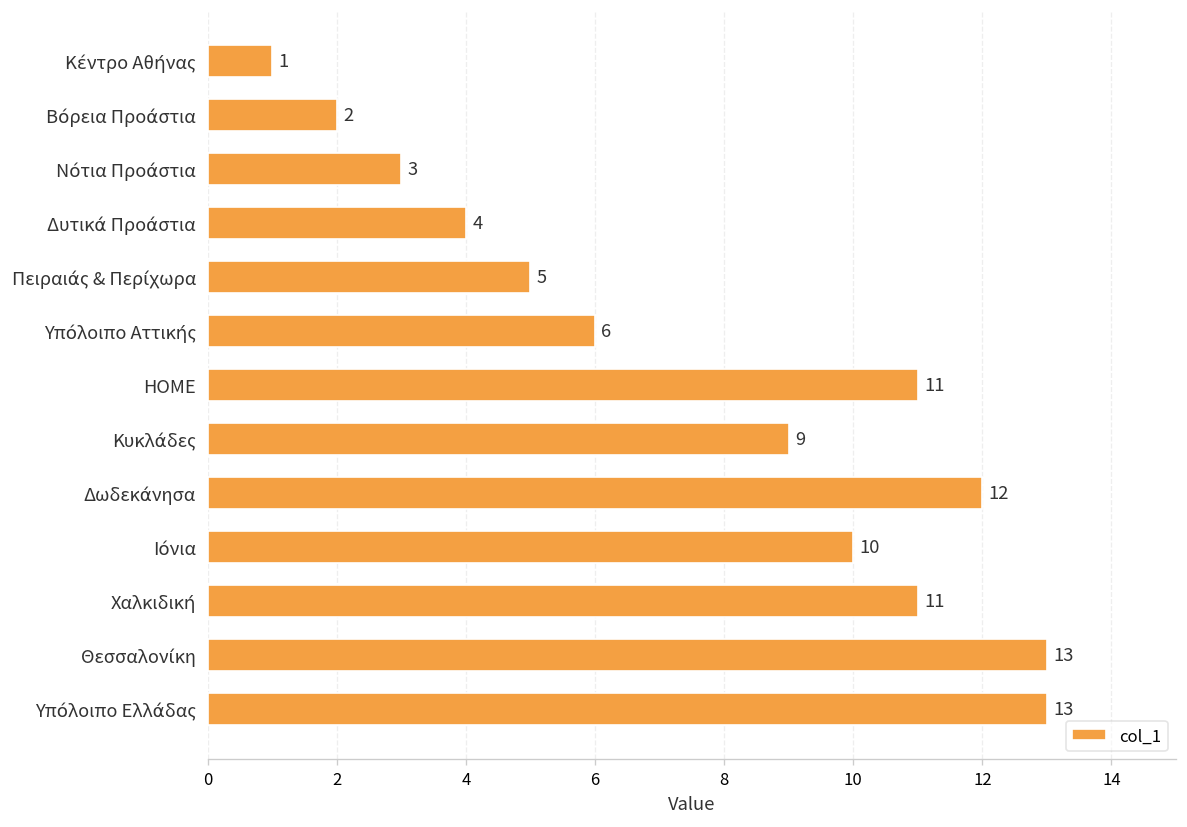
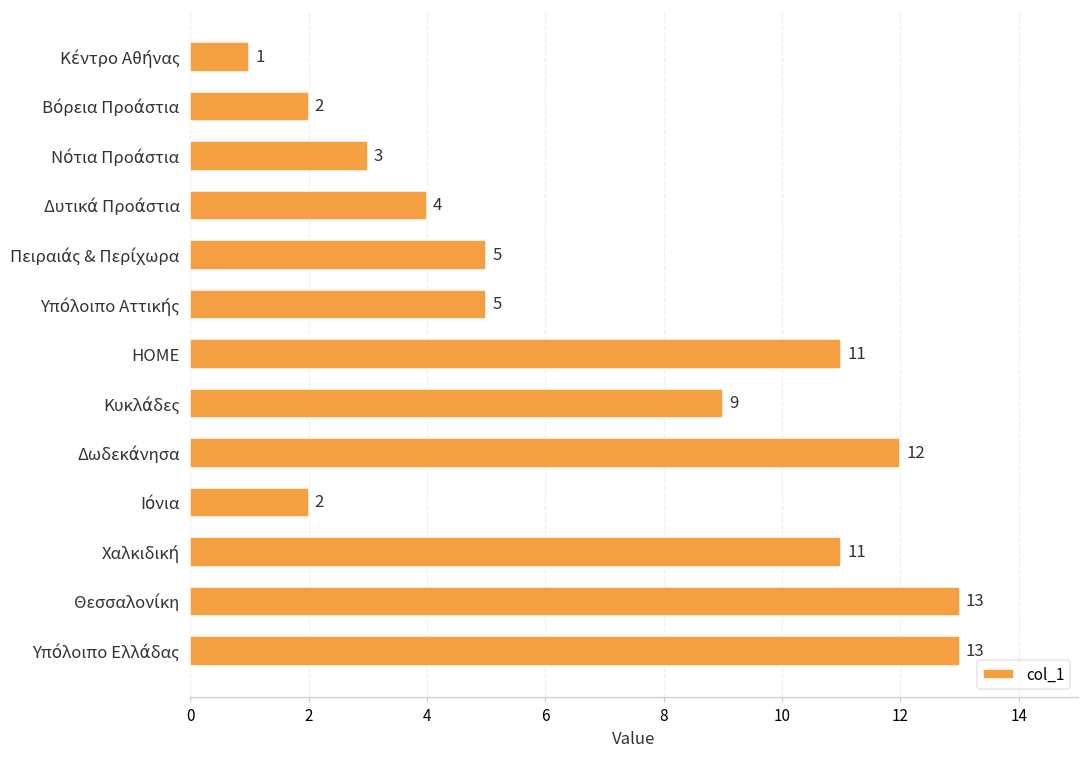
Υπόλοιπο Αττικής: 6 -> 5
Ιόνια: 10 -> 2
